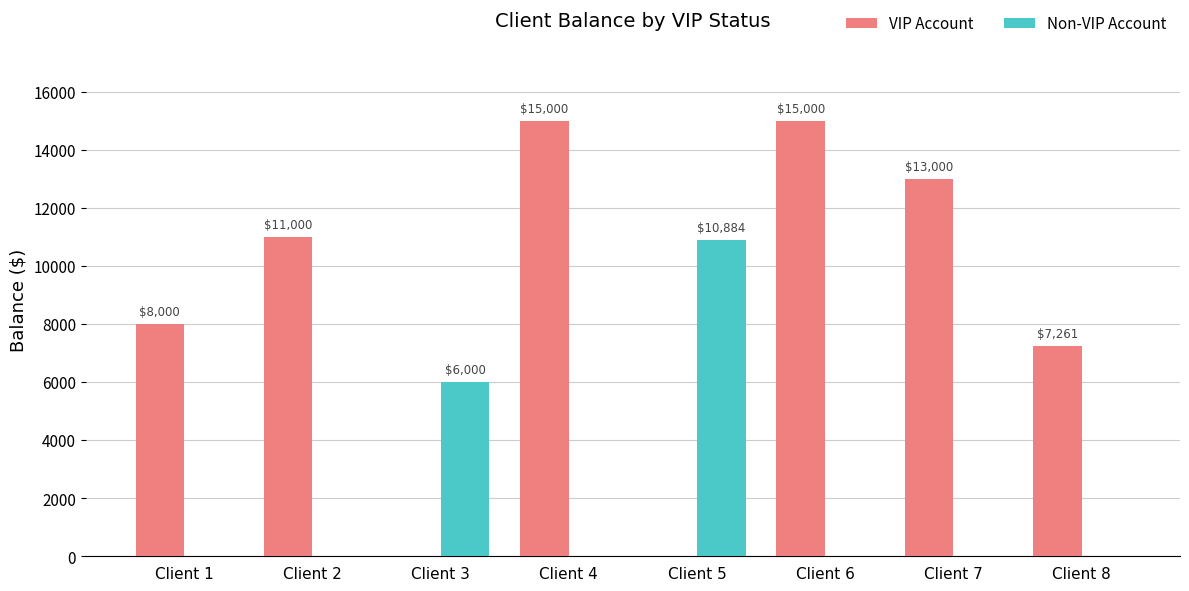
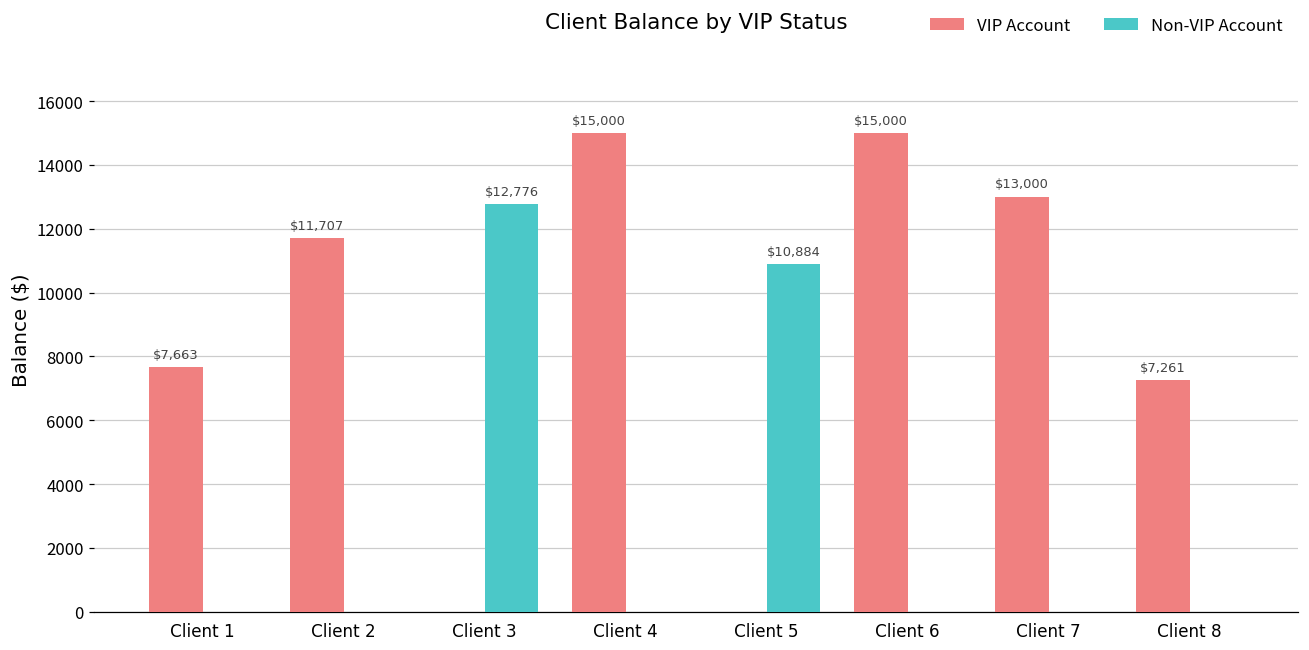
VIP Account, Client 1: $8,000 -> $7,663
VIP Account, Client 2: $11,000 -> $11,707
Non-VIP Account, Client 3: $6,000 -> $12,776
